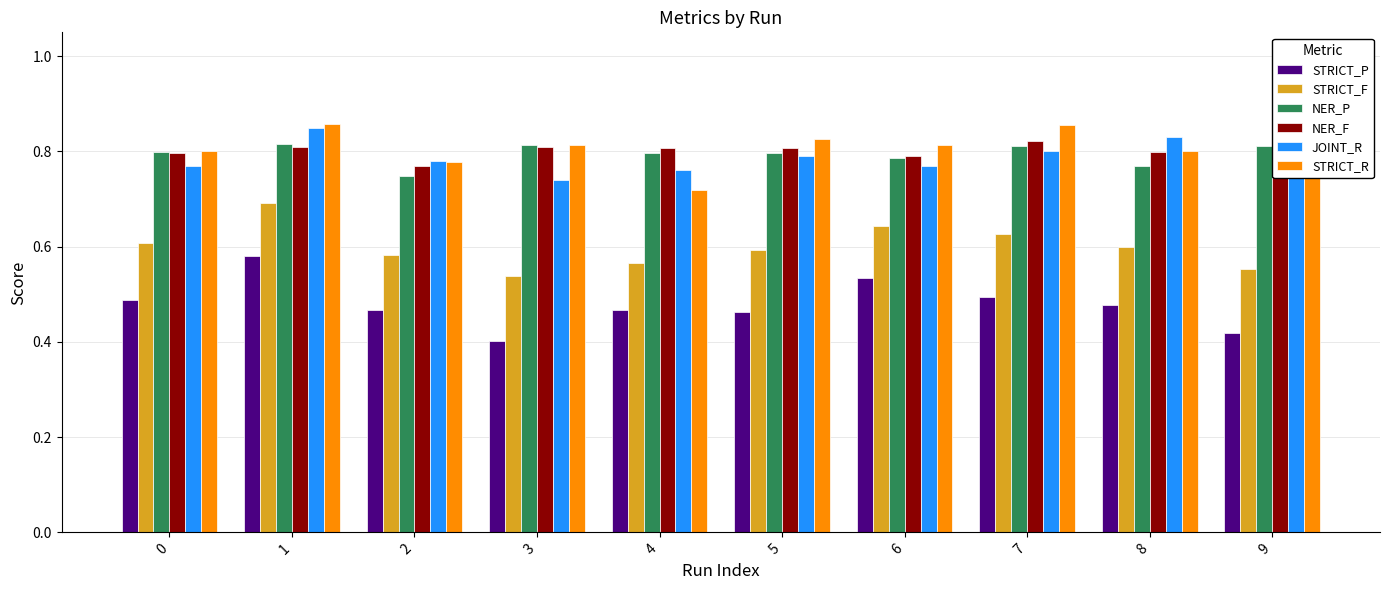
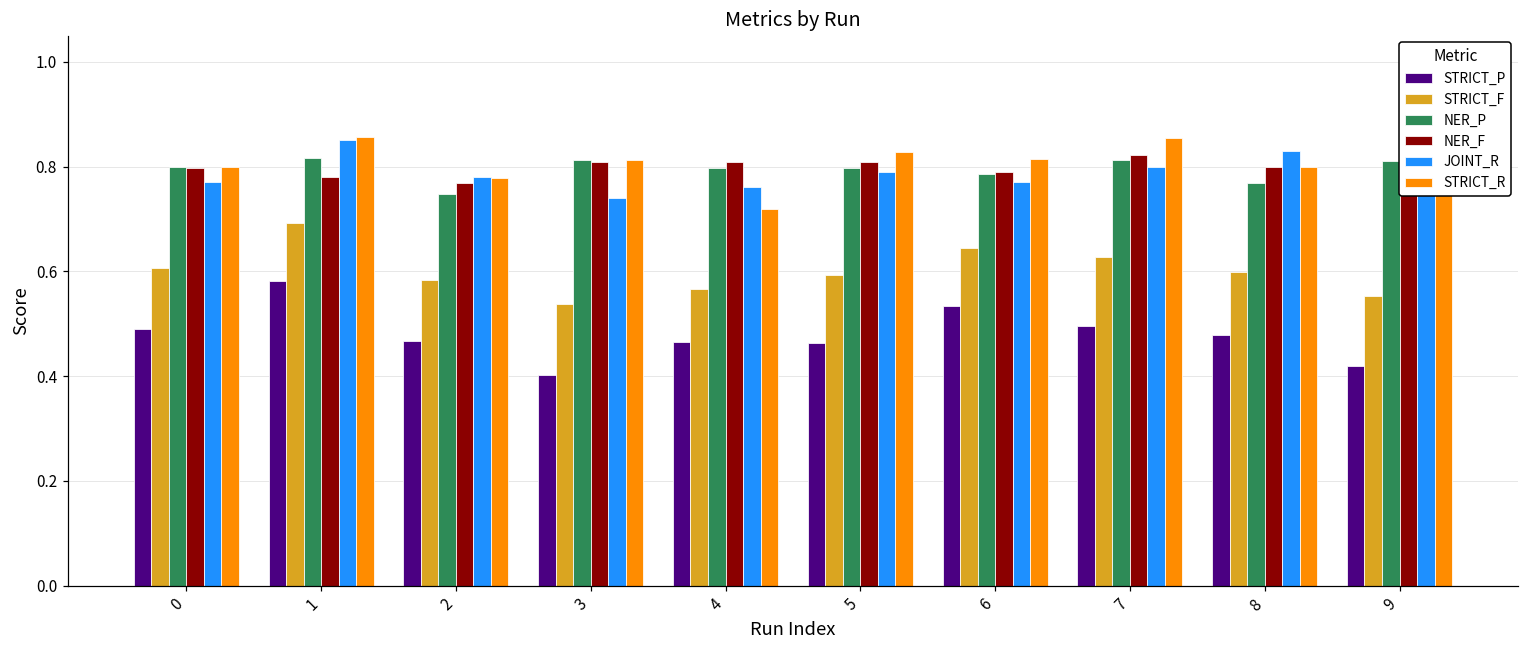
NER_F, 1: 0.81 -> 0.78
